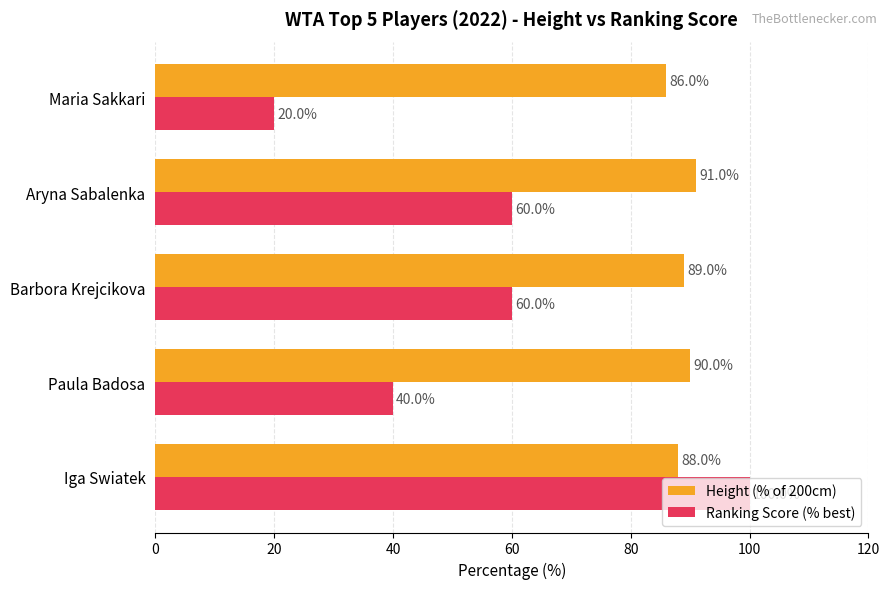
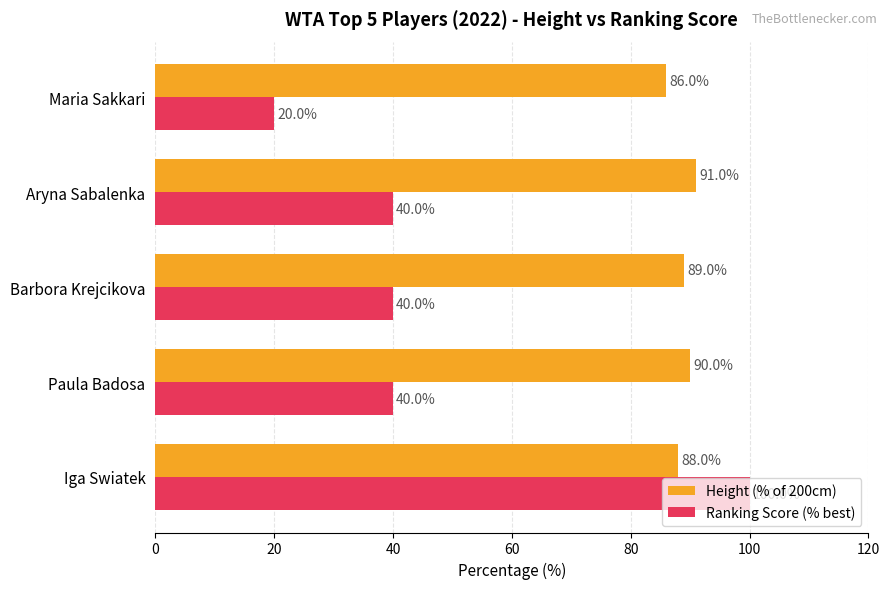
Ranking Score (% best), Aryna Sabalenka: 60.0% -> 40.0%
Ranking Score (% best), Barbora Krejcikova: 60.0% -> 40.0%
